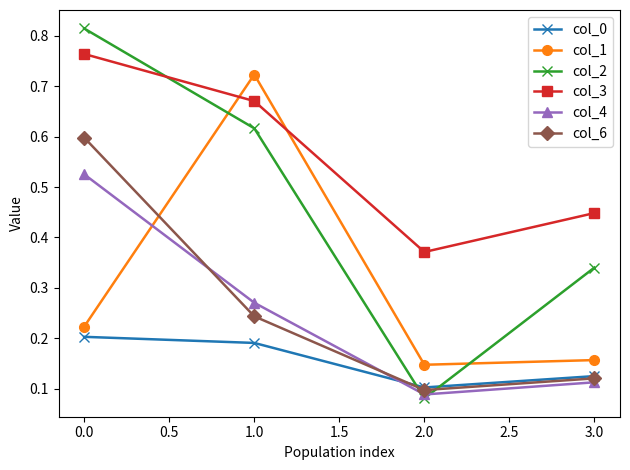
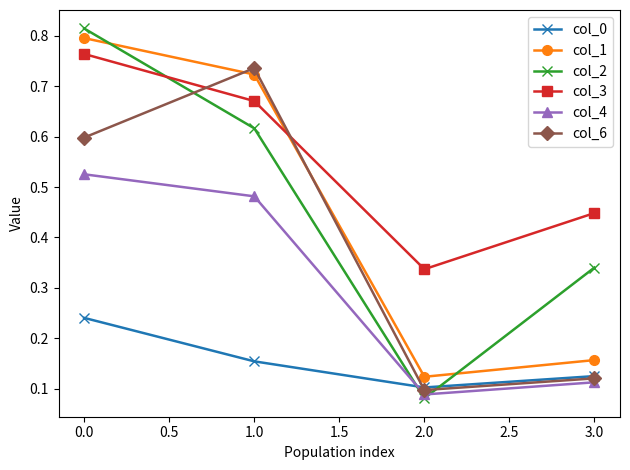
col_0, 0.0: 0.20 -> 0.24
col_1, 0.0: 0.22 -> 0.80
col_0, 1.0: 0.19 -> 0.15
col_4, 1.0: 0.27 -> 0.48
col_6, 1.0: 0.24 -> 0.74
col_1, 2.0: 0.15 -> 0.12
col_3, 2.0: 0.37 -> 0.34
